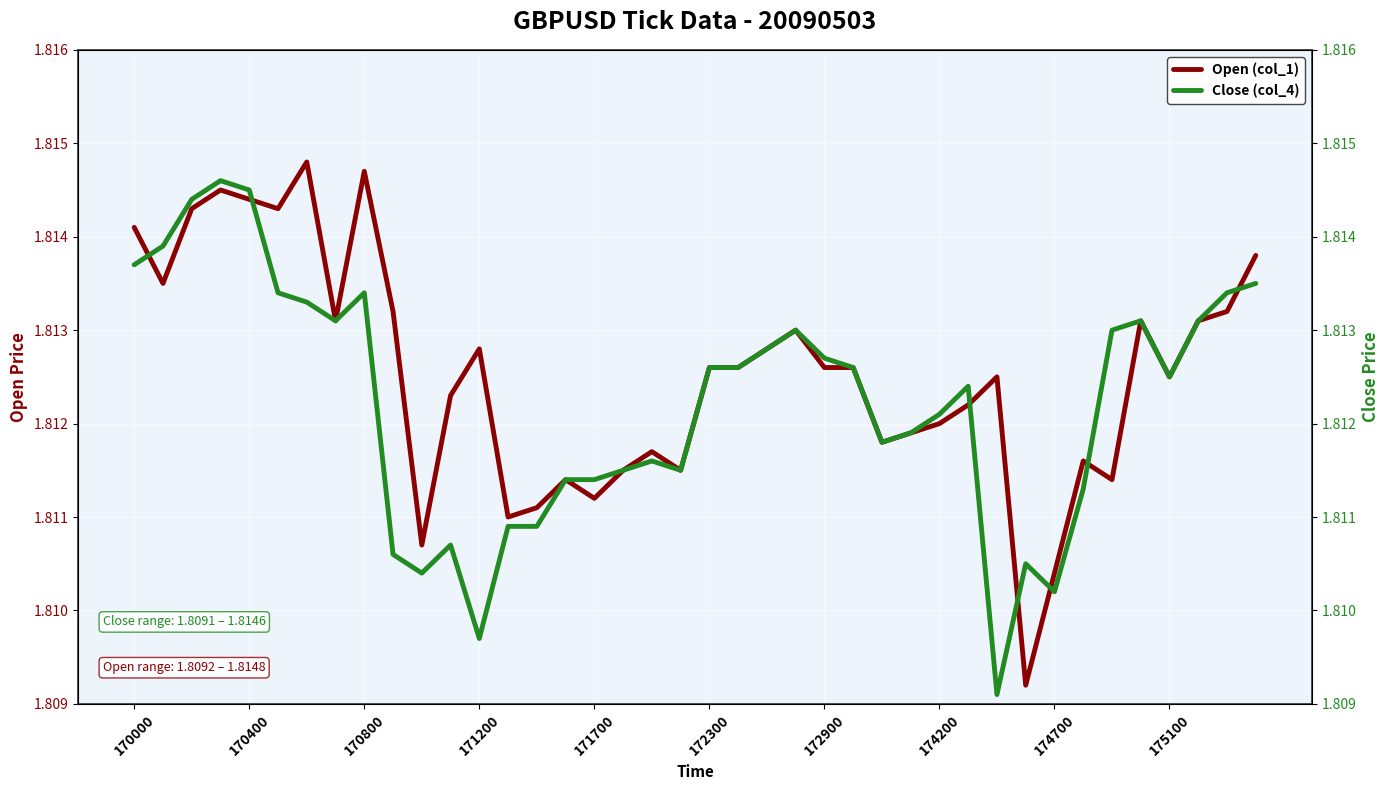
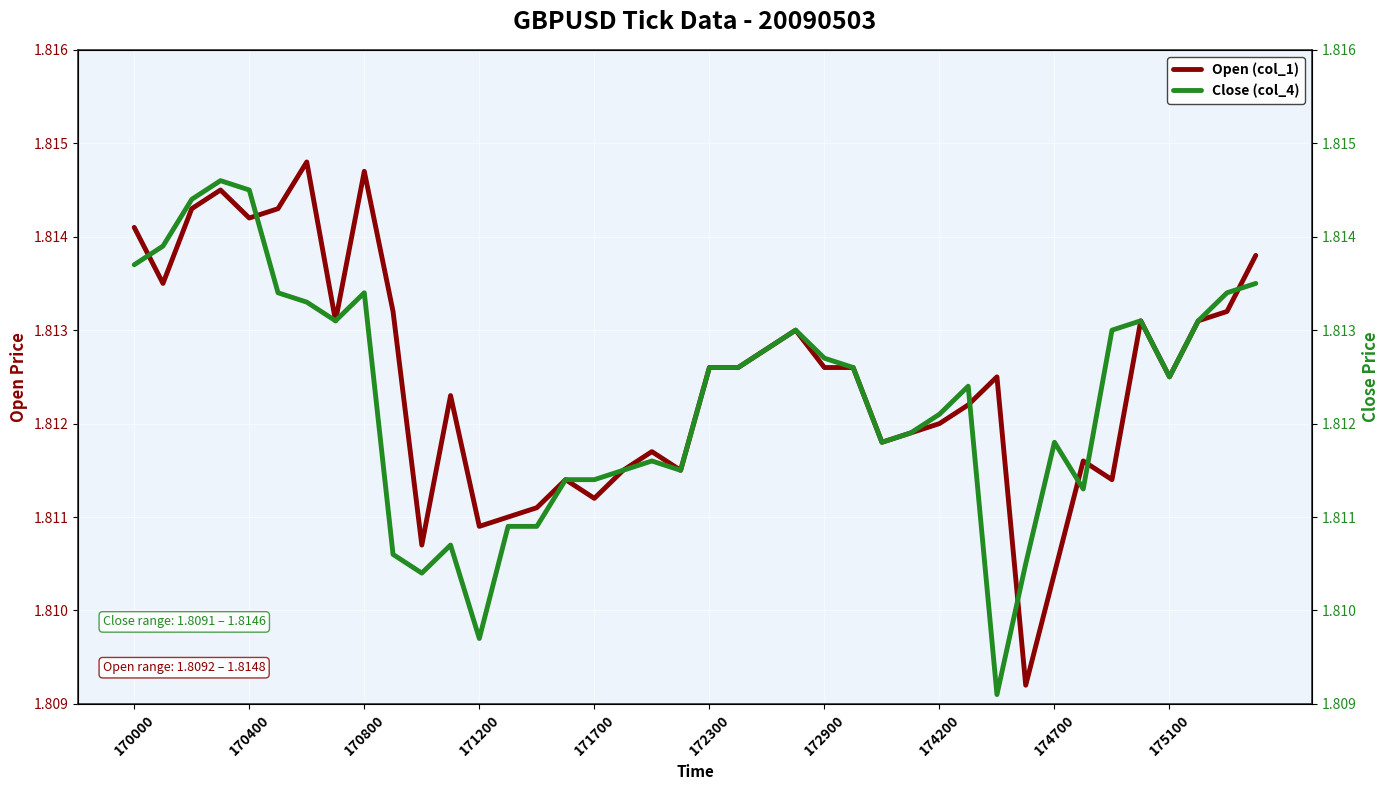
Open (col_1), 170400: 1.8144 -> 1.8142
Open (col_1), 171200: 1.8128 -> 1.8109
Close (col_4), 174700: 1.8102 -> 1.8118
